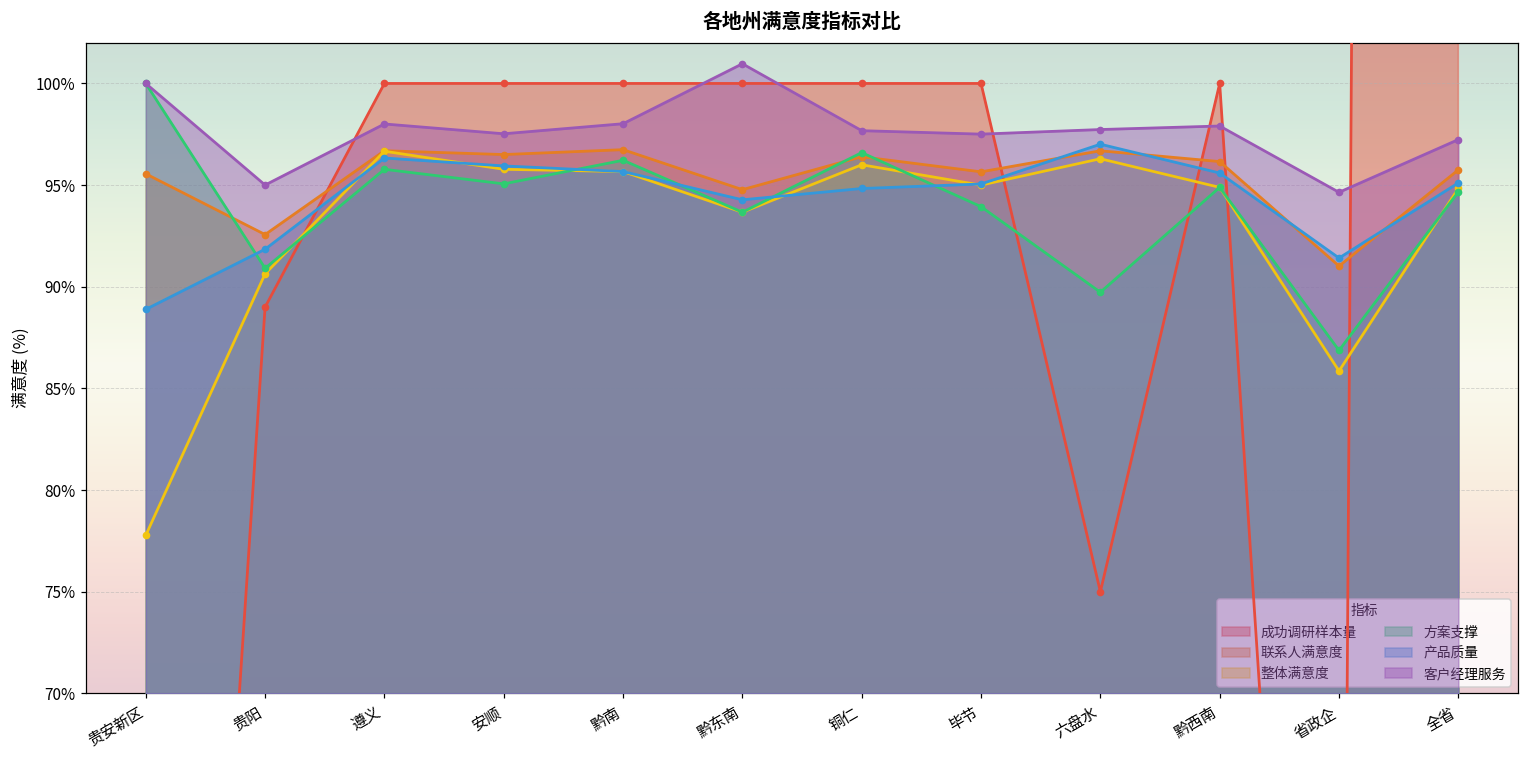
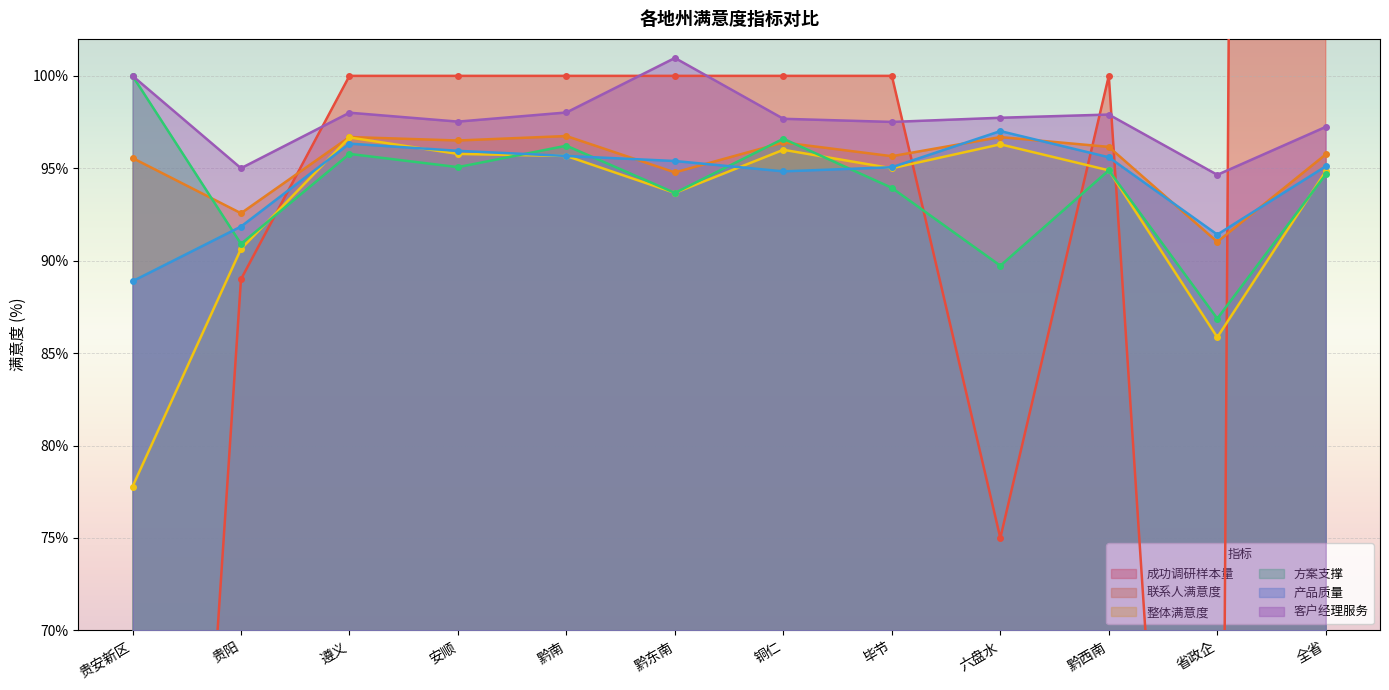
产品质量, 黔东南: 94.3% -> 95.4%
